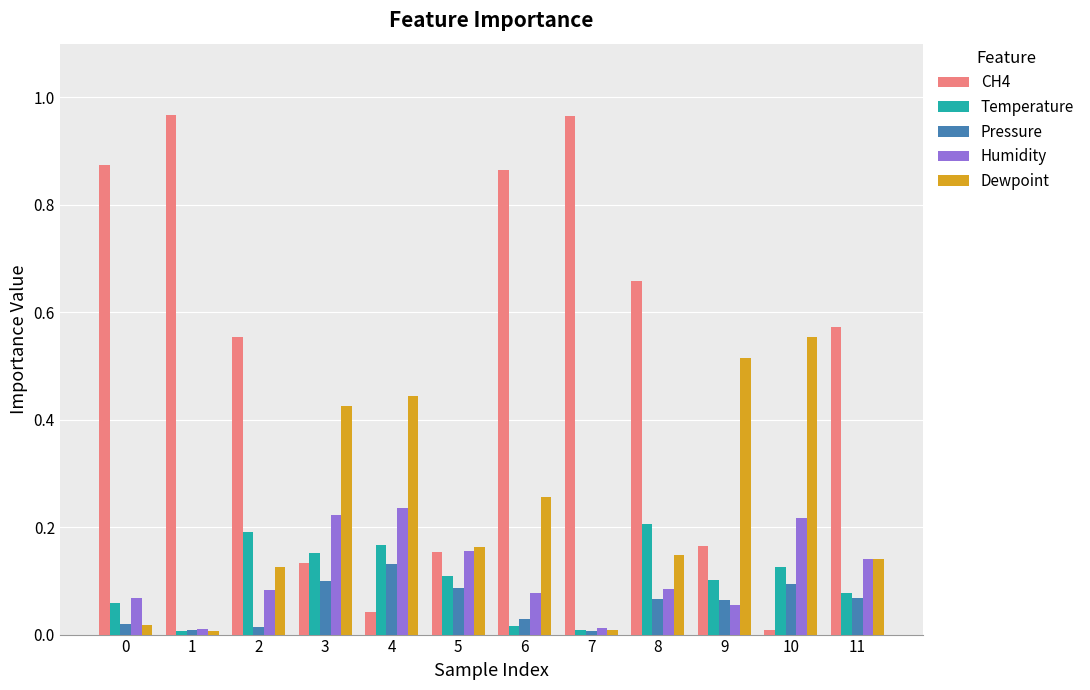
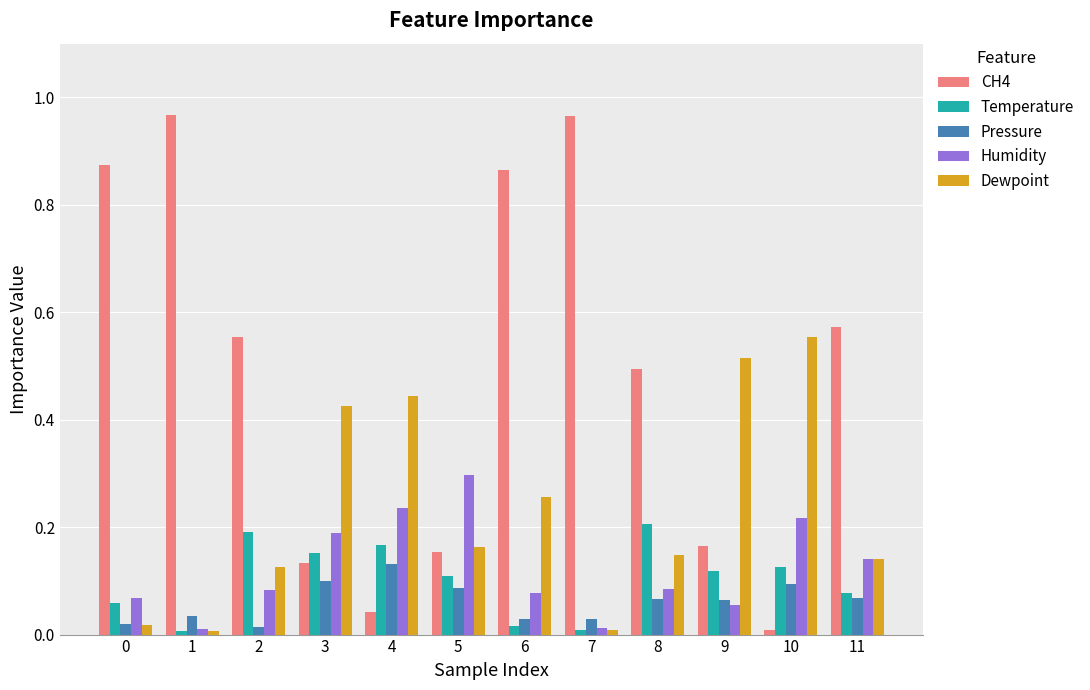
Pressure, 1: 0.01 -> 0.03
Humidity, 3: 0.22 -> 0.19
Humidity, 5: 0.15 -> 0.30
Pressure, 7: 0.01 -> 0.03
CH4, 8: 0.66 -> 0.49
Temperature, 9: 0.10 -> 0.12
